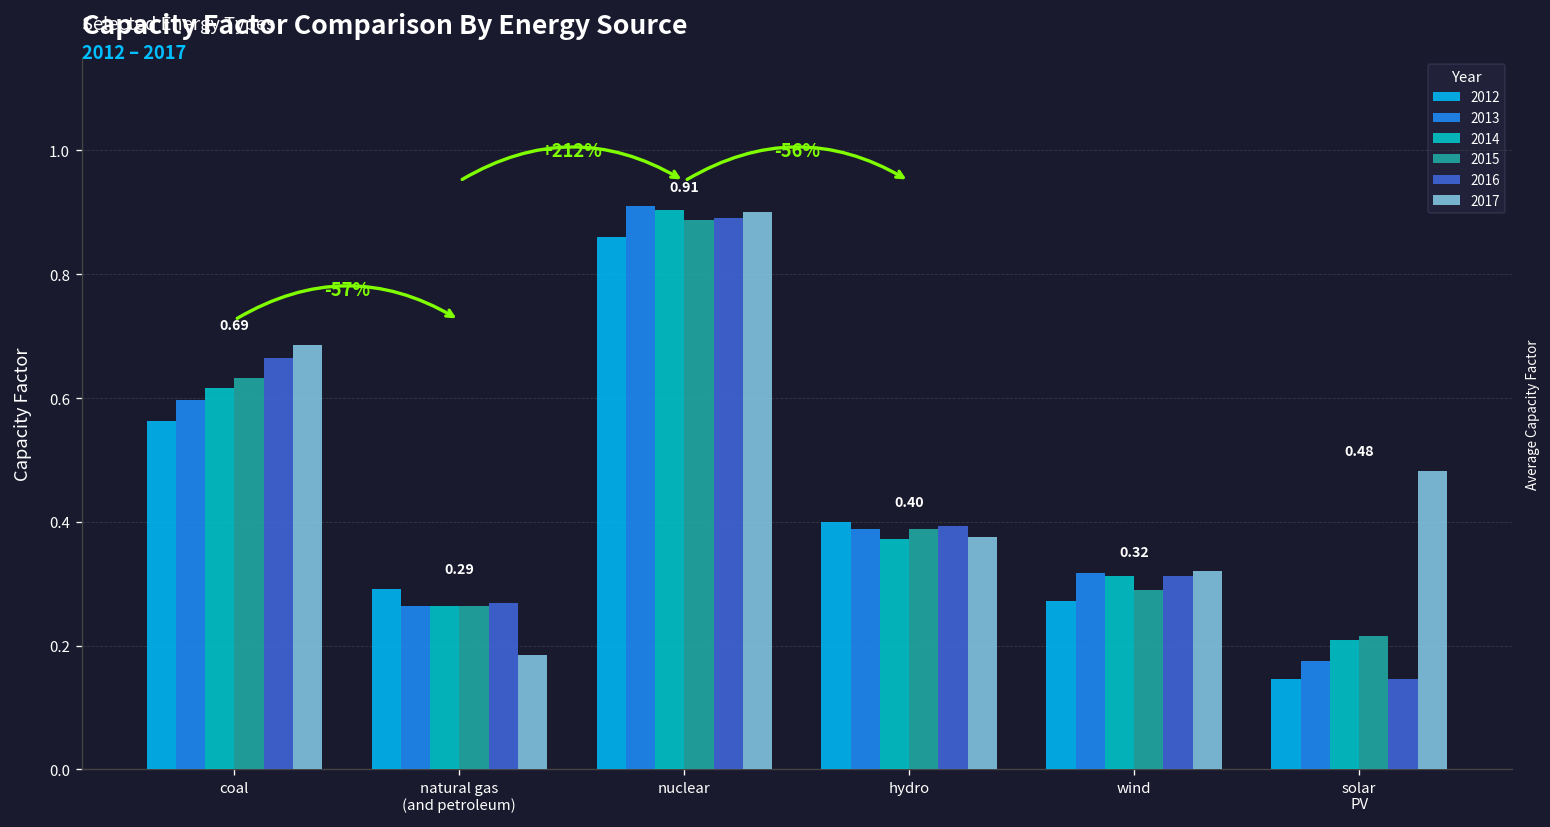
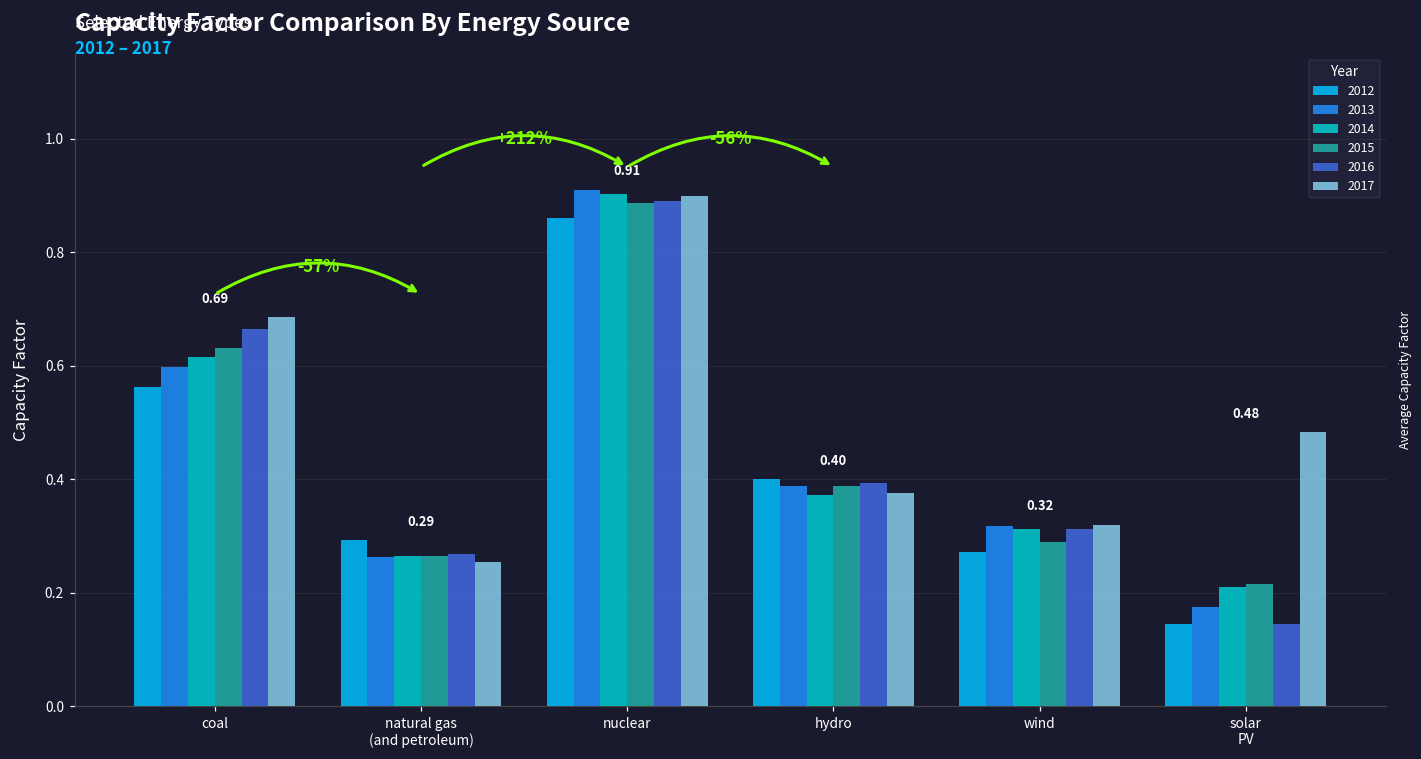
2017, natural gas (and petroleum): 0.18 -> 0.25
